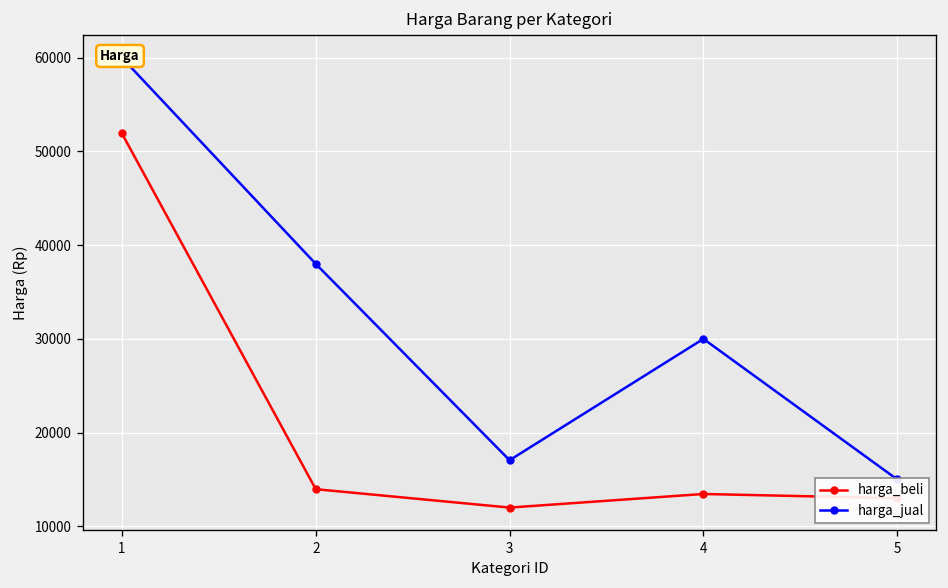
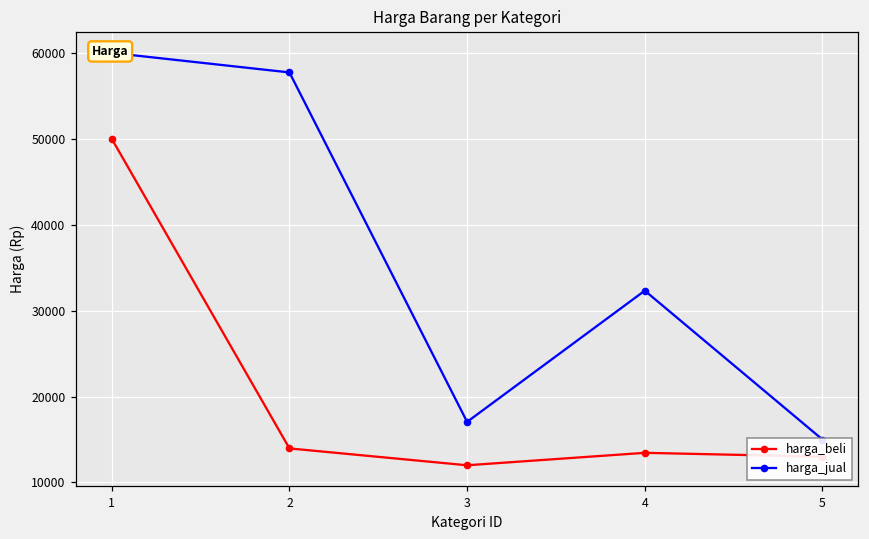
harga_beli, 1: 52000 -> 50000
harga_jual, 2: 38000 -> 58000
harga_jual, 4: 30000 -> 32000
